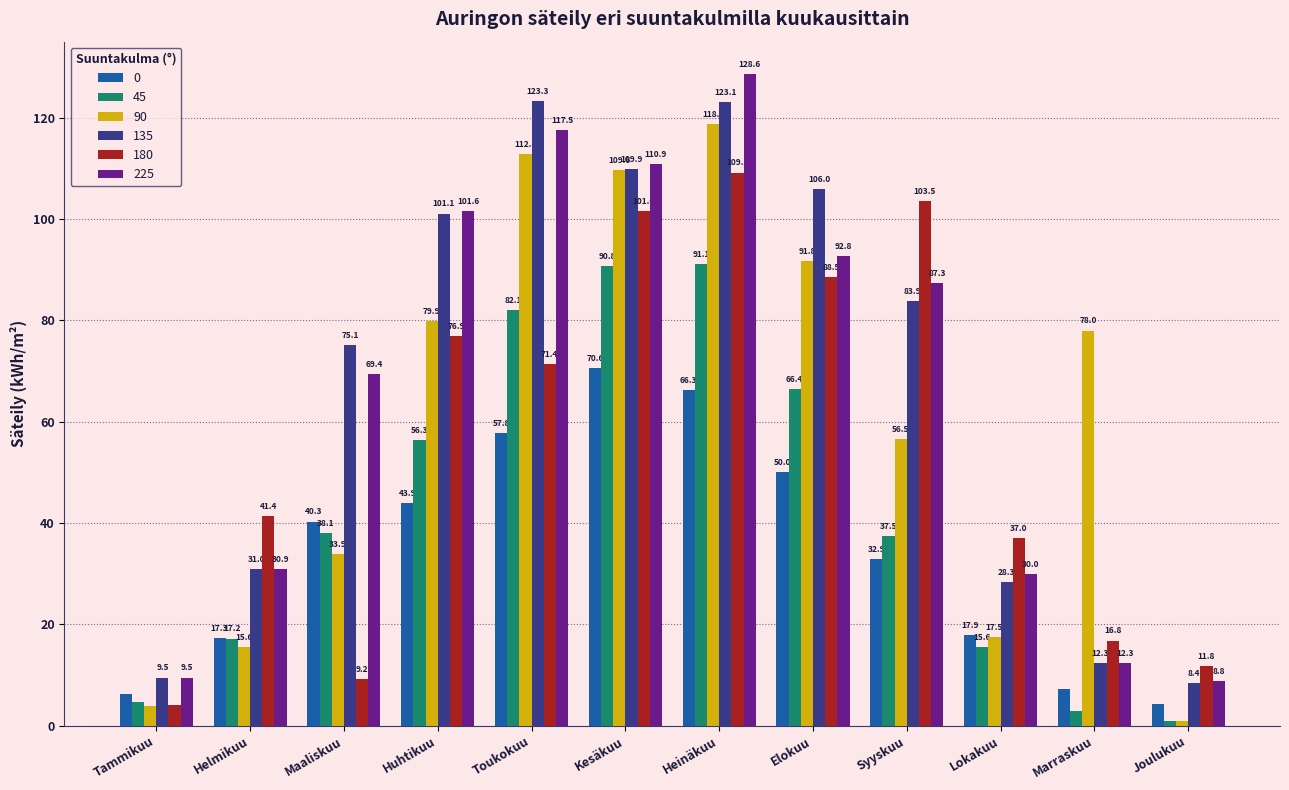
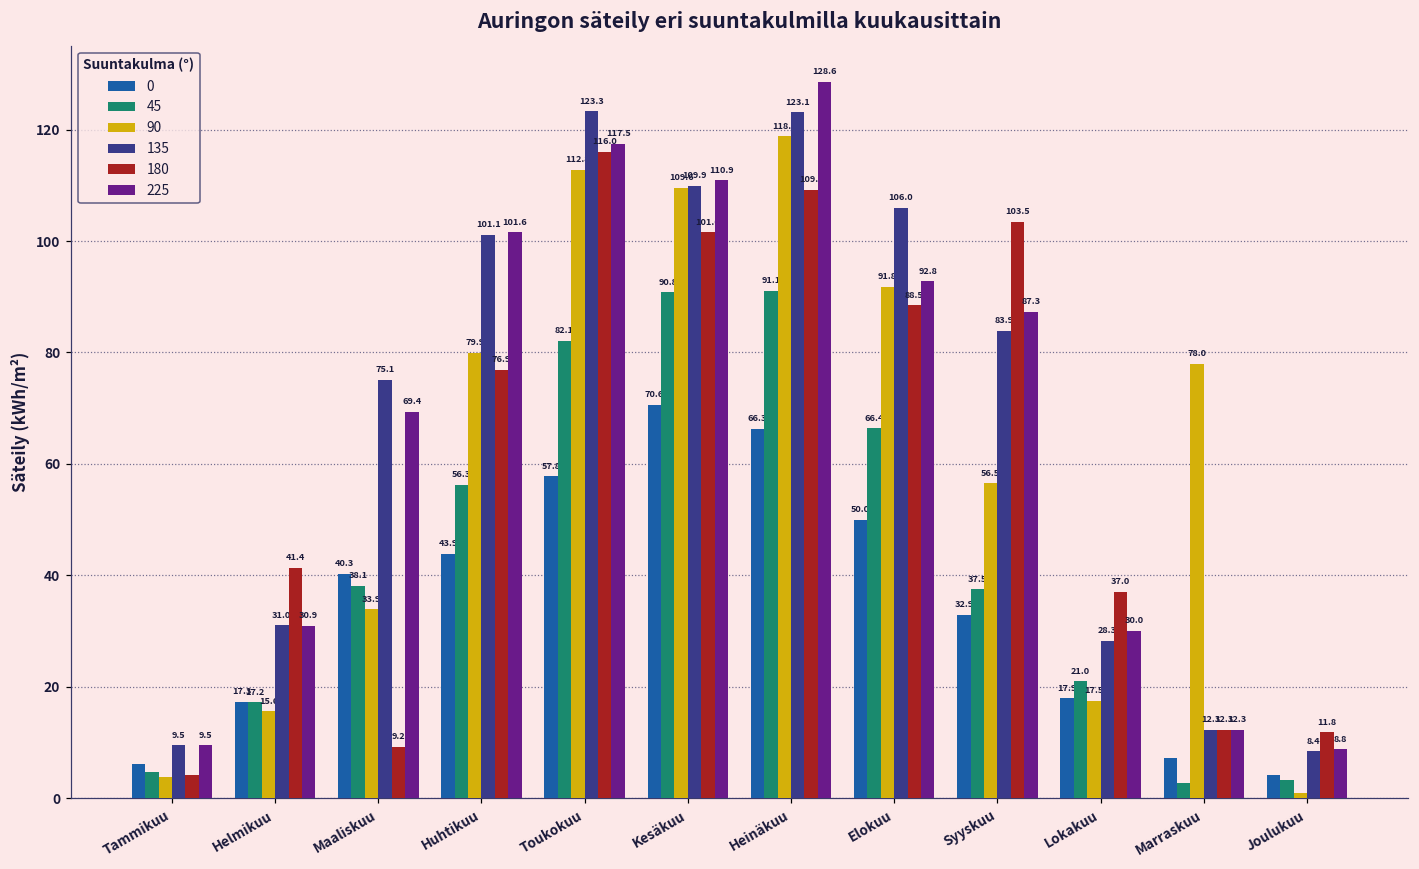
180, Toukokuu: 71.4 -> 116.0
45, Lokakuu: 15.6 -> 21.0
180, Marraskuu: 16.8 -> 12.3
45, Joulukuu: 1 -> 3
